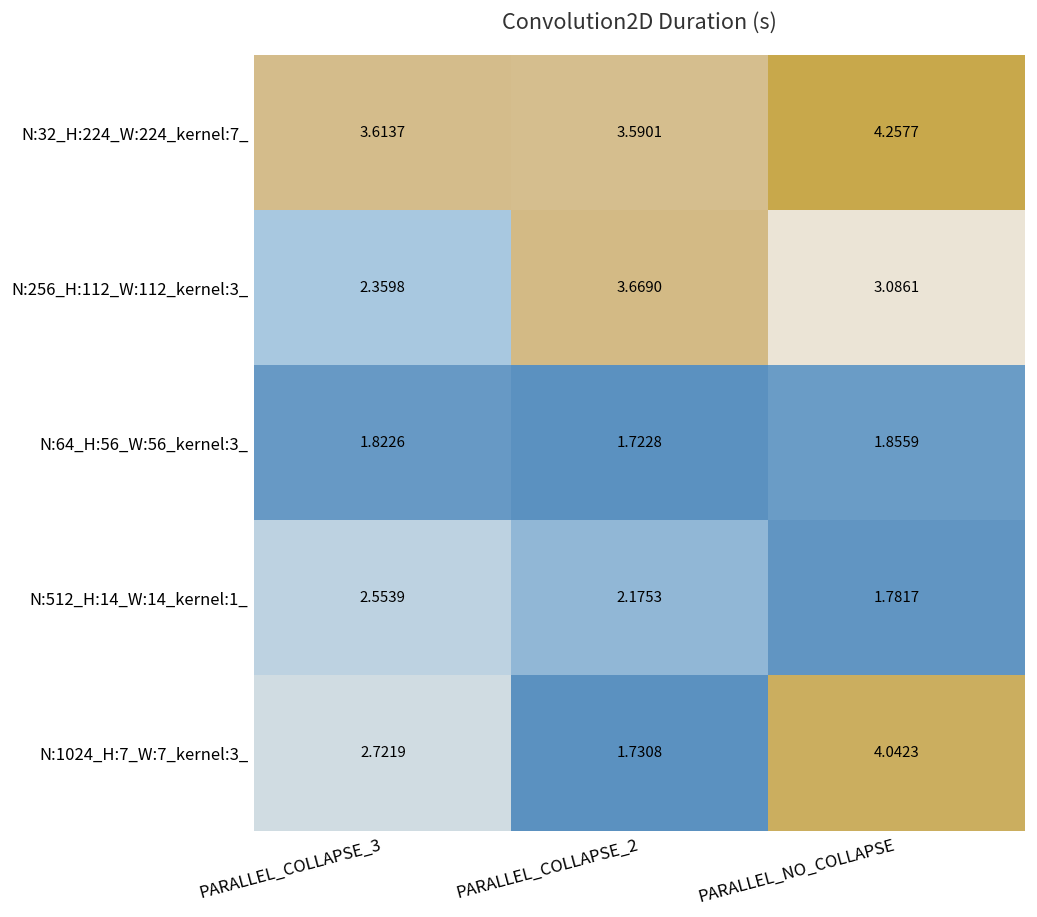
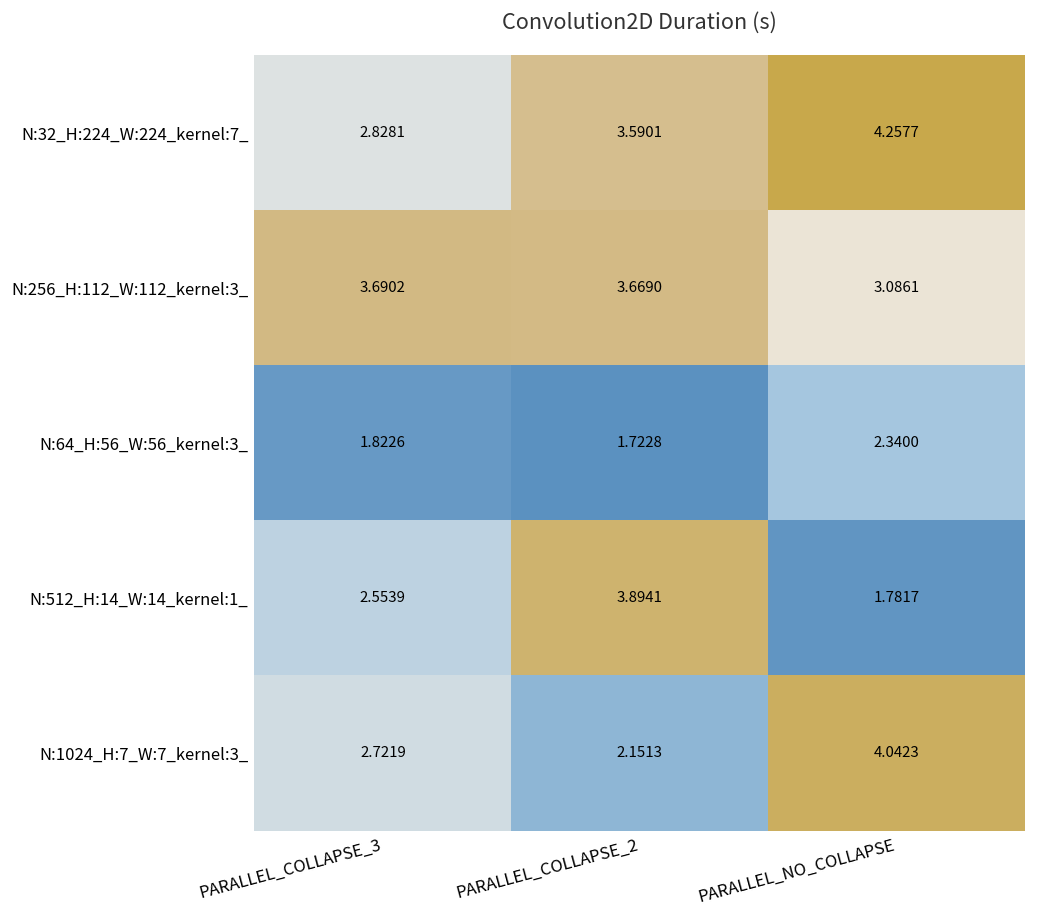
N:32_H:224_W:224_kernel:7_, PARALLEL_COLLAPSE_3: 3.6137 -> 2.8281
N:256_H:112_W:112_kernel:3_, PARALLEL_COLLAPSE_3: 2.3598 -> 3.6902
N:64_H:56_W:56_kernel:3_, PARALLEL_NO_COLLAPSE: 1.8559 -> 2.3400
N:512_H:14_W:14_kernel:1_, PARALLEL_COLLAPSE_2: 2.1753 -> 3.8941
N:1024_H:7_W:7_kernel:3_, PARALLEL_COLLAPSE_2: 1.7308 -> 2.1513
